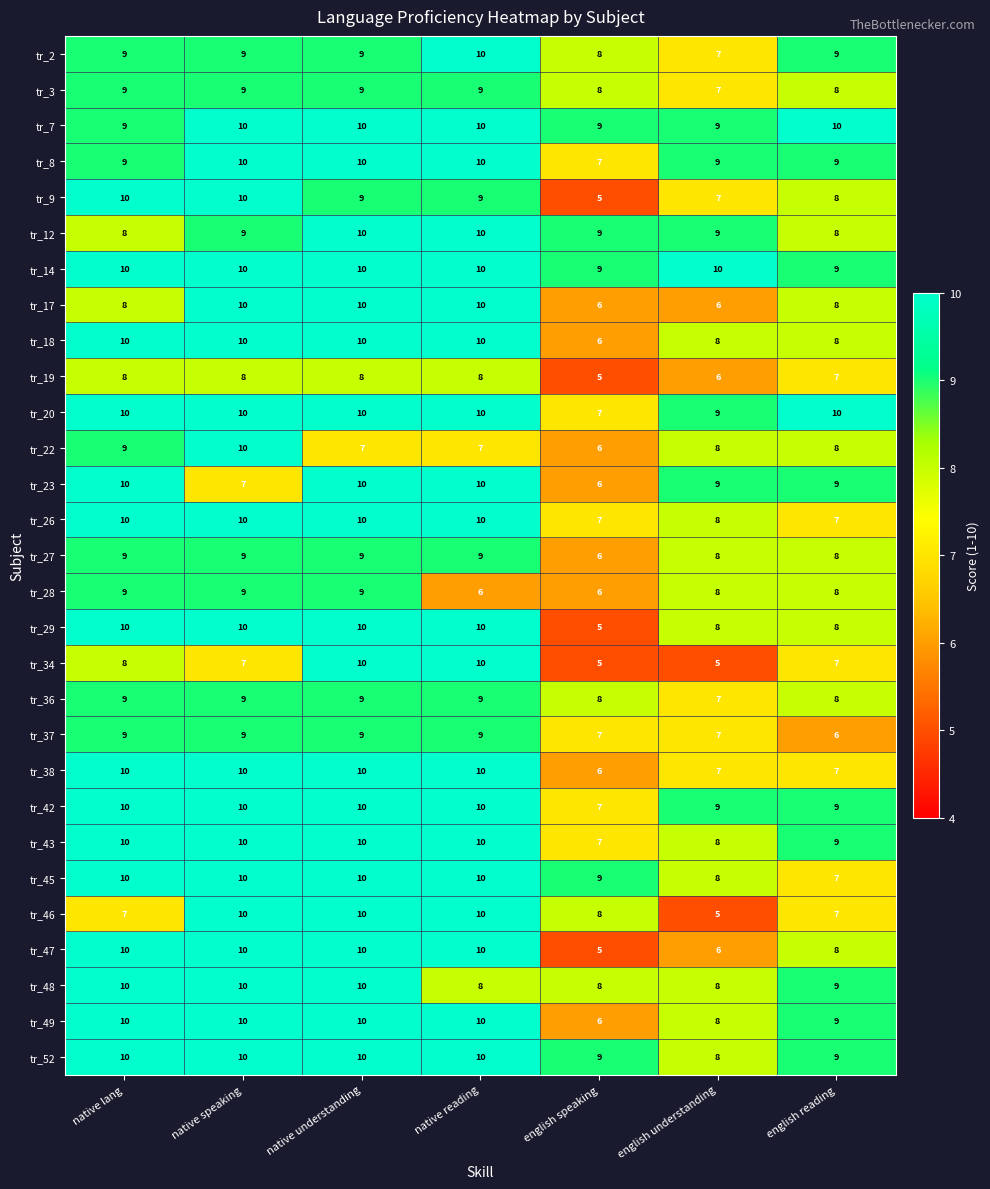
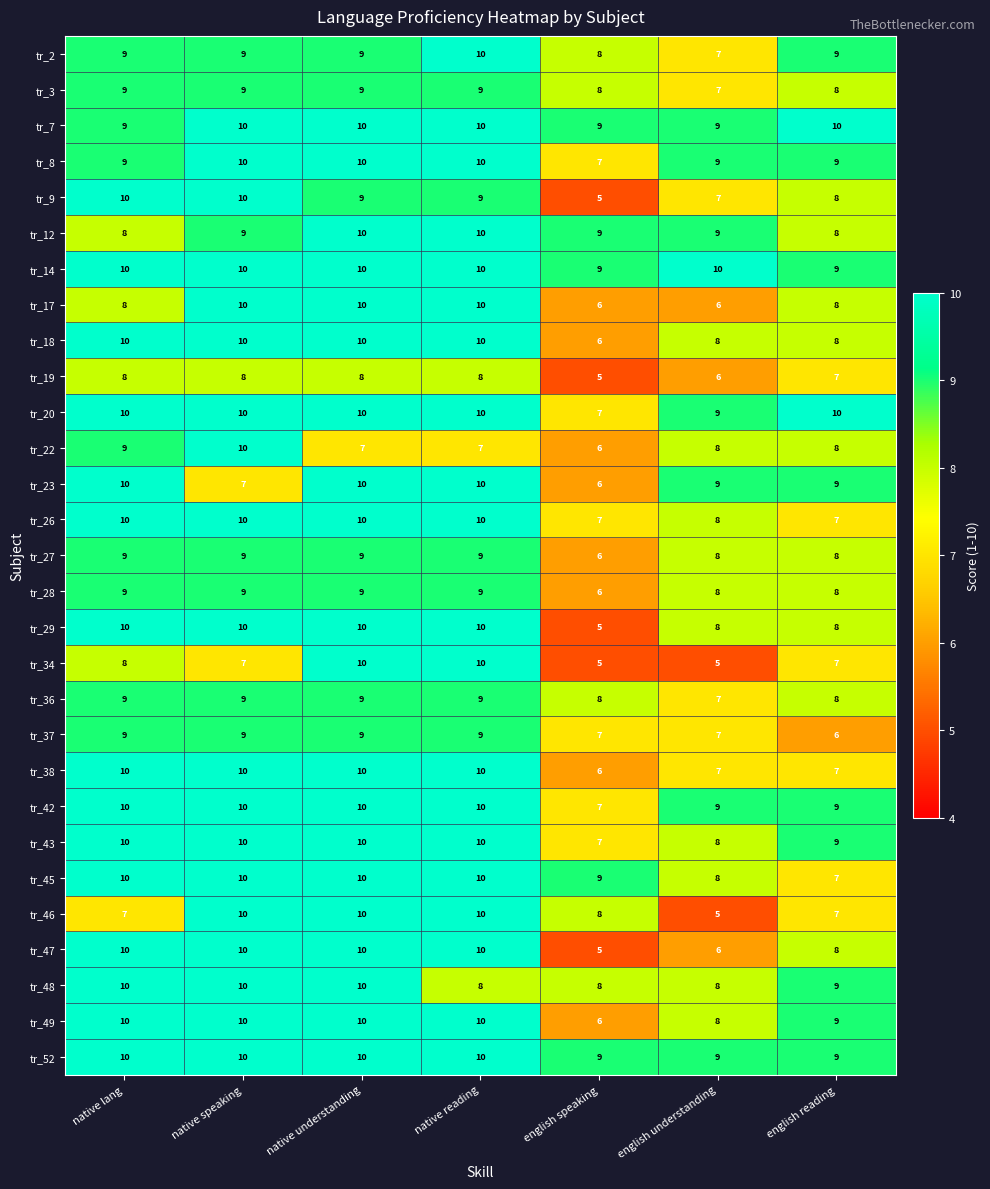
tr_28, native reading: 6 -> 9
tr_52, english understanding: 8 -> 9
